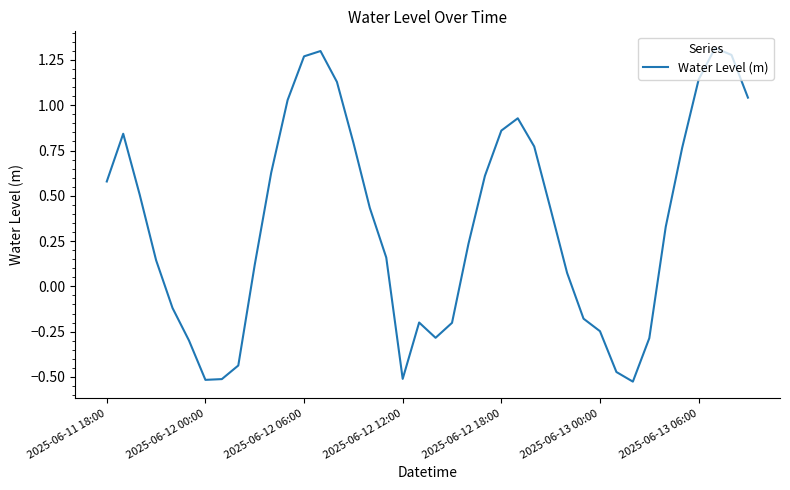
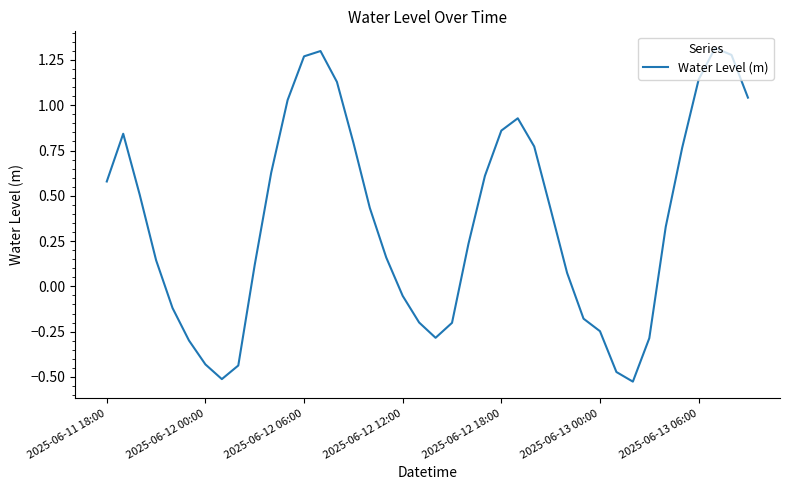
2025-06-12 00:00: -0.52 -> -0.43
2025-06-12 12:00: -0.51 -> -0.05
